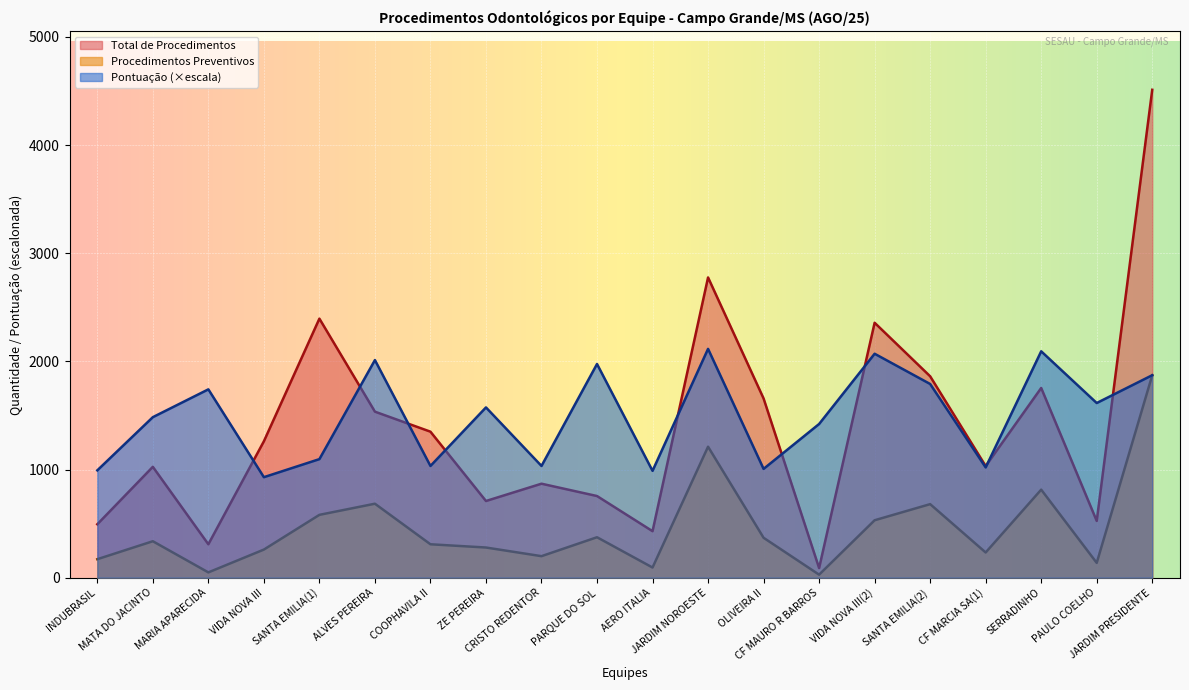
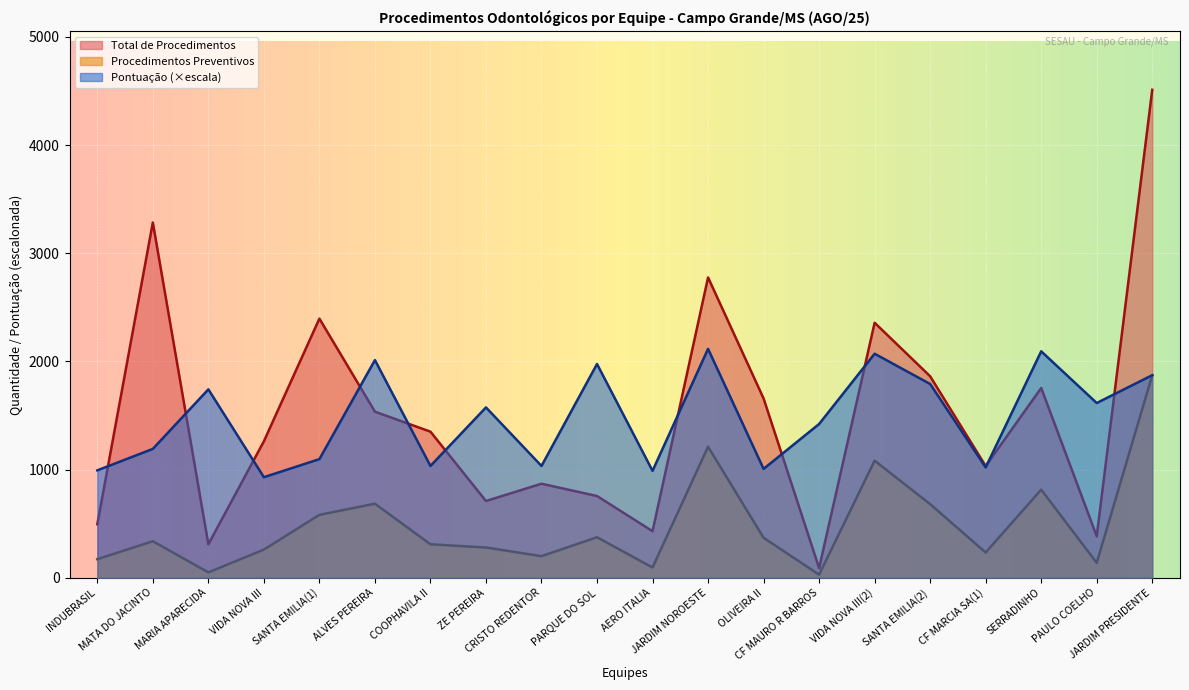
Total de Procedimentos, MATA DO JACINTO: 1030 -> 3280
Pontuação (×escala), MATA DO JACINTO: 1480 -> 1190
Procedimentos Preventivos, VIDA NOVA III(2): 530 -> 1080
Total de Procedimentos, PAULO COELHO: 530 -> 380
